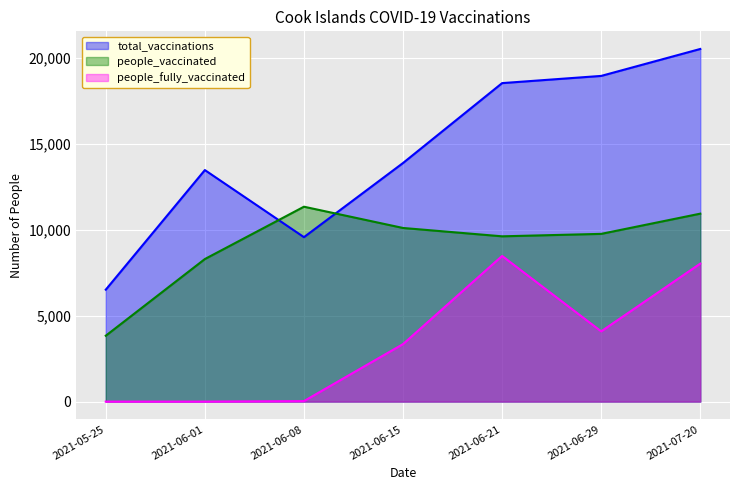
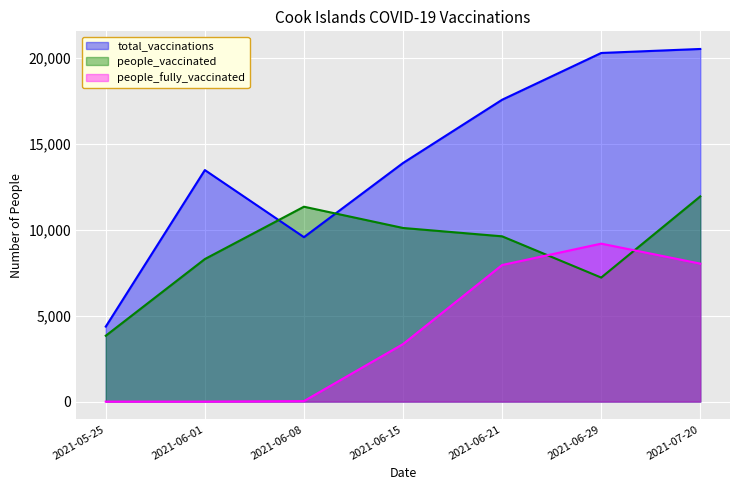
total_vaccinations, 2021-05-25: 6,500 -> 4,400
total_vaccinations, 2021-06-21: 18,500 -> 17,600
people_fully_vaccinated, 2021-06-21: 8,500 -> 7,900
total_vaccinations, 2021-06-29: 18,900 -> 20,300
people_vaccinated, 2021-06-29: 9,800 -> 7,200
people_fully_vaccinated, 2021-06-29: 4,100 -> 9,200
people_vaccinated, 2021-07-20: 10,900 -> 11,900
